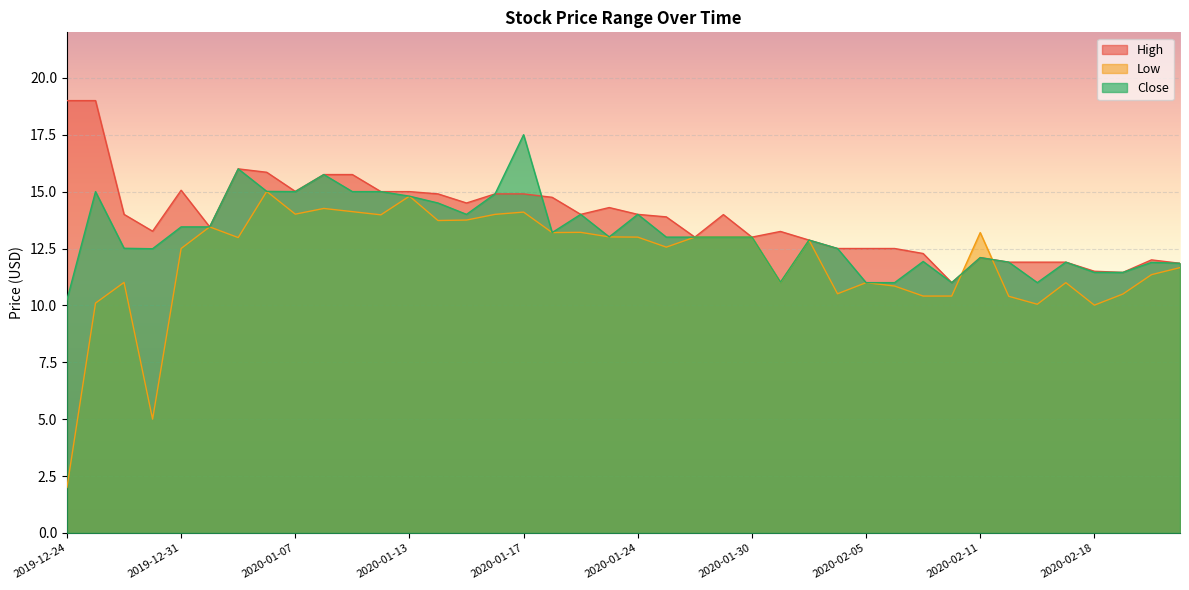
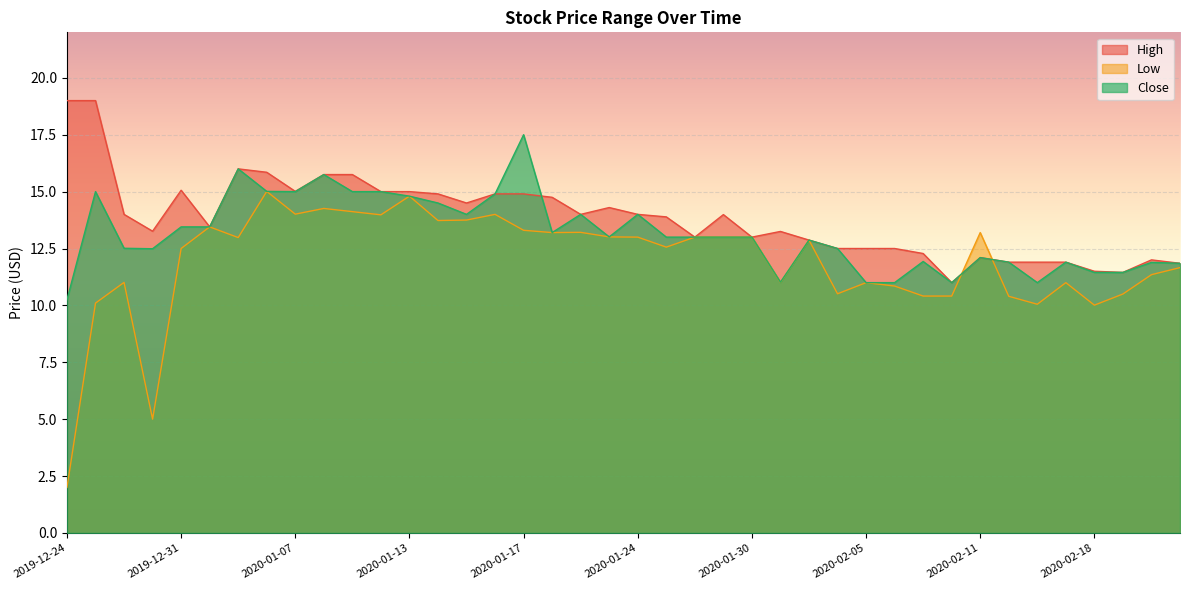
Low, 2020-01-17: 14.1 -> 13.3
